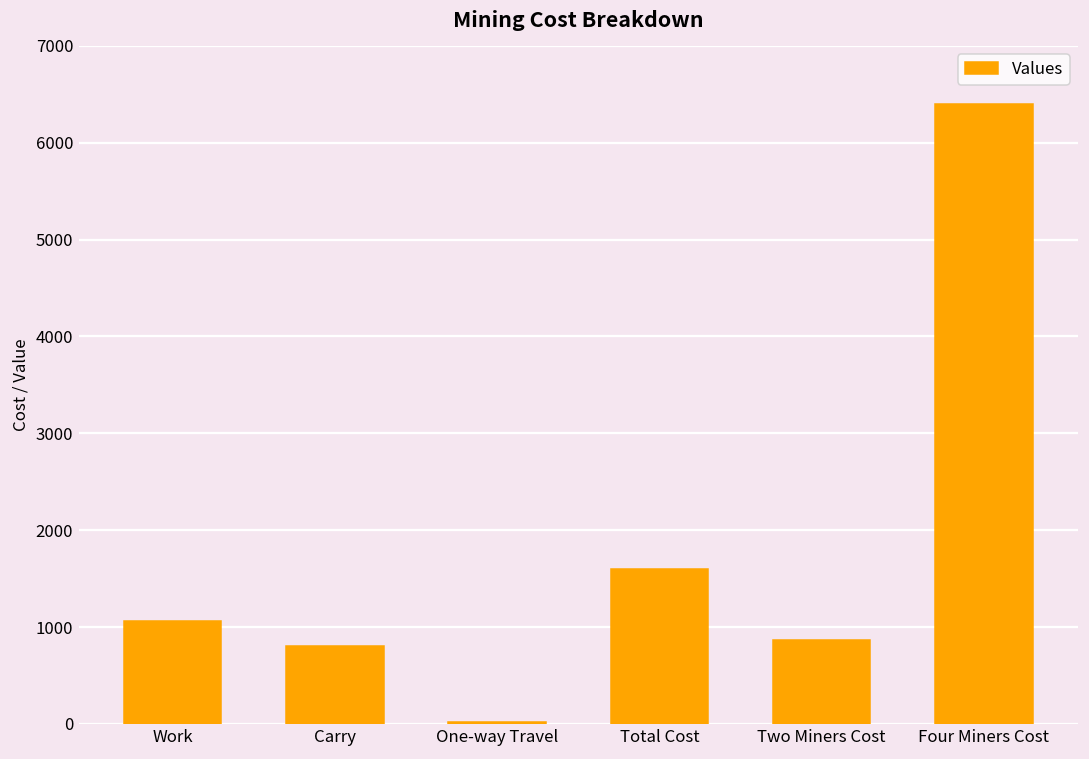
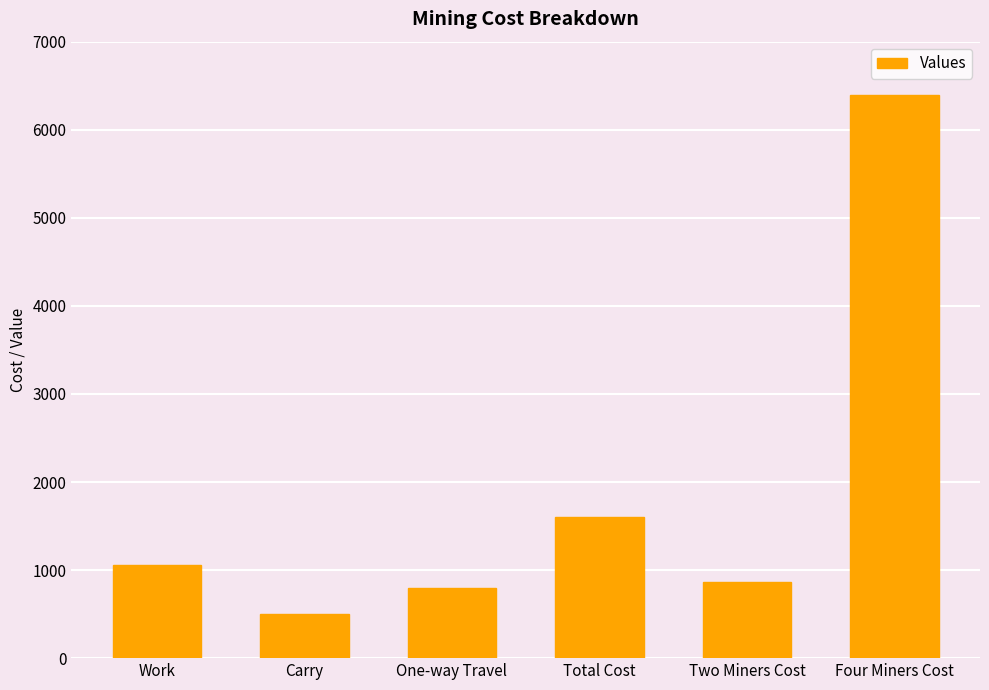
Carry: 800 -> 500
One-way Travel: 0 -> 800
